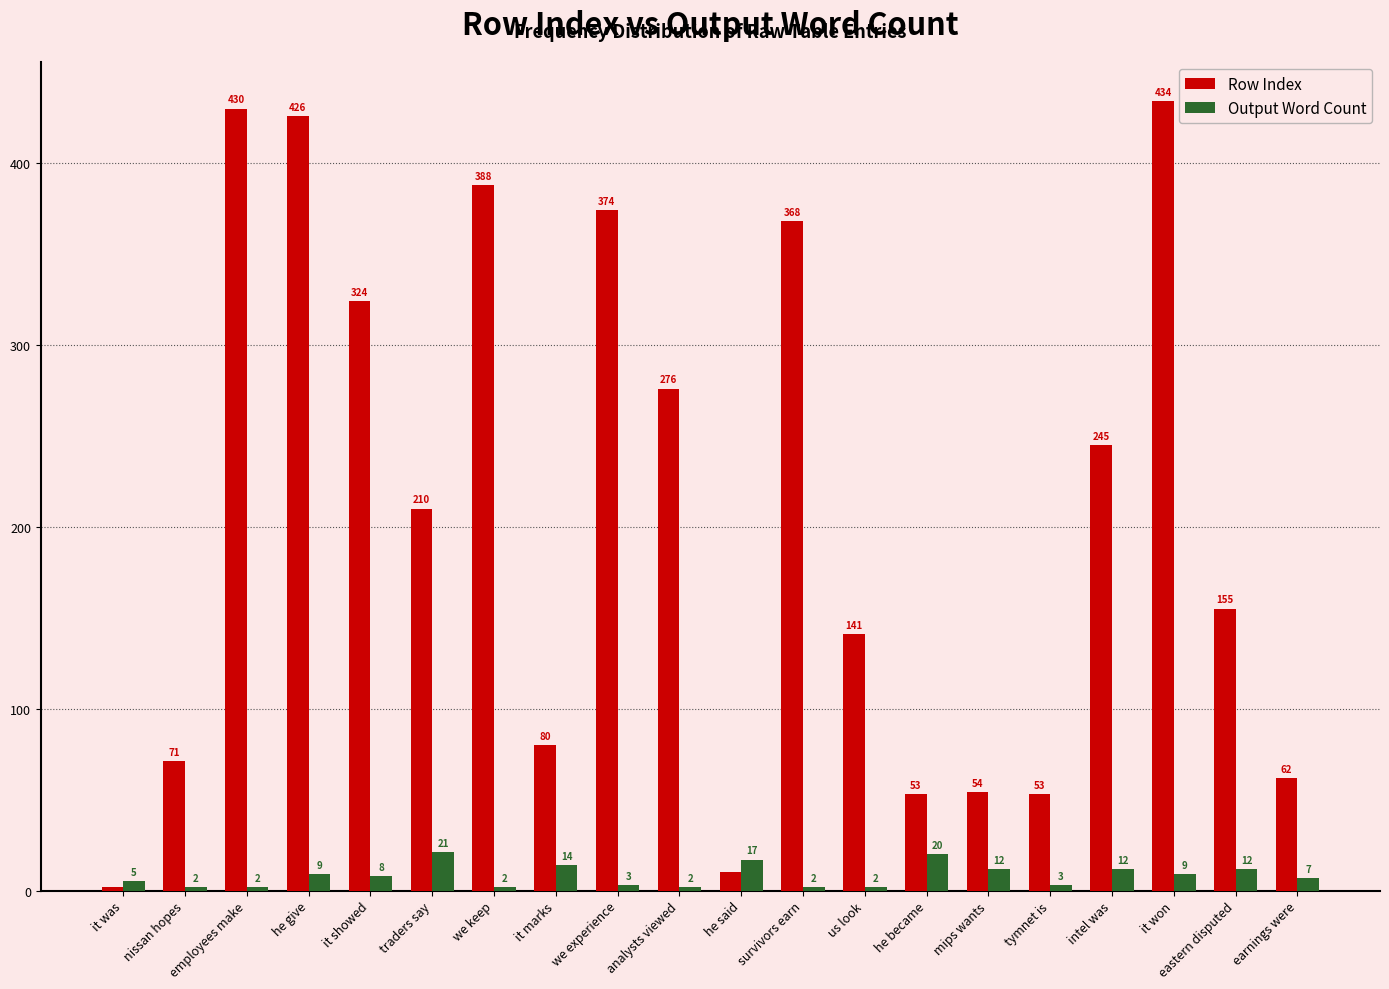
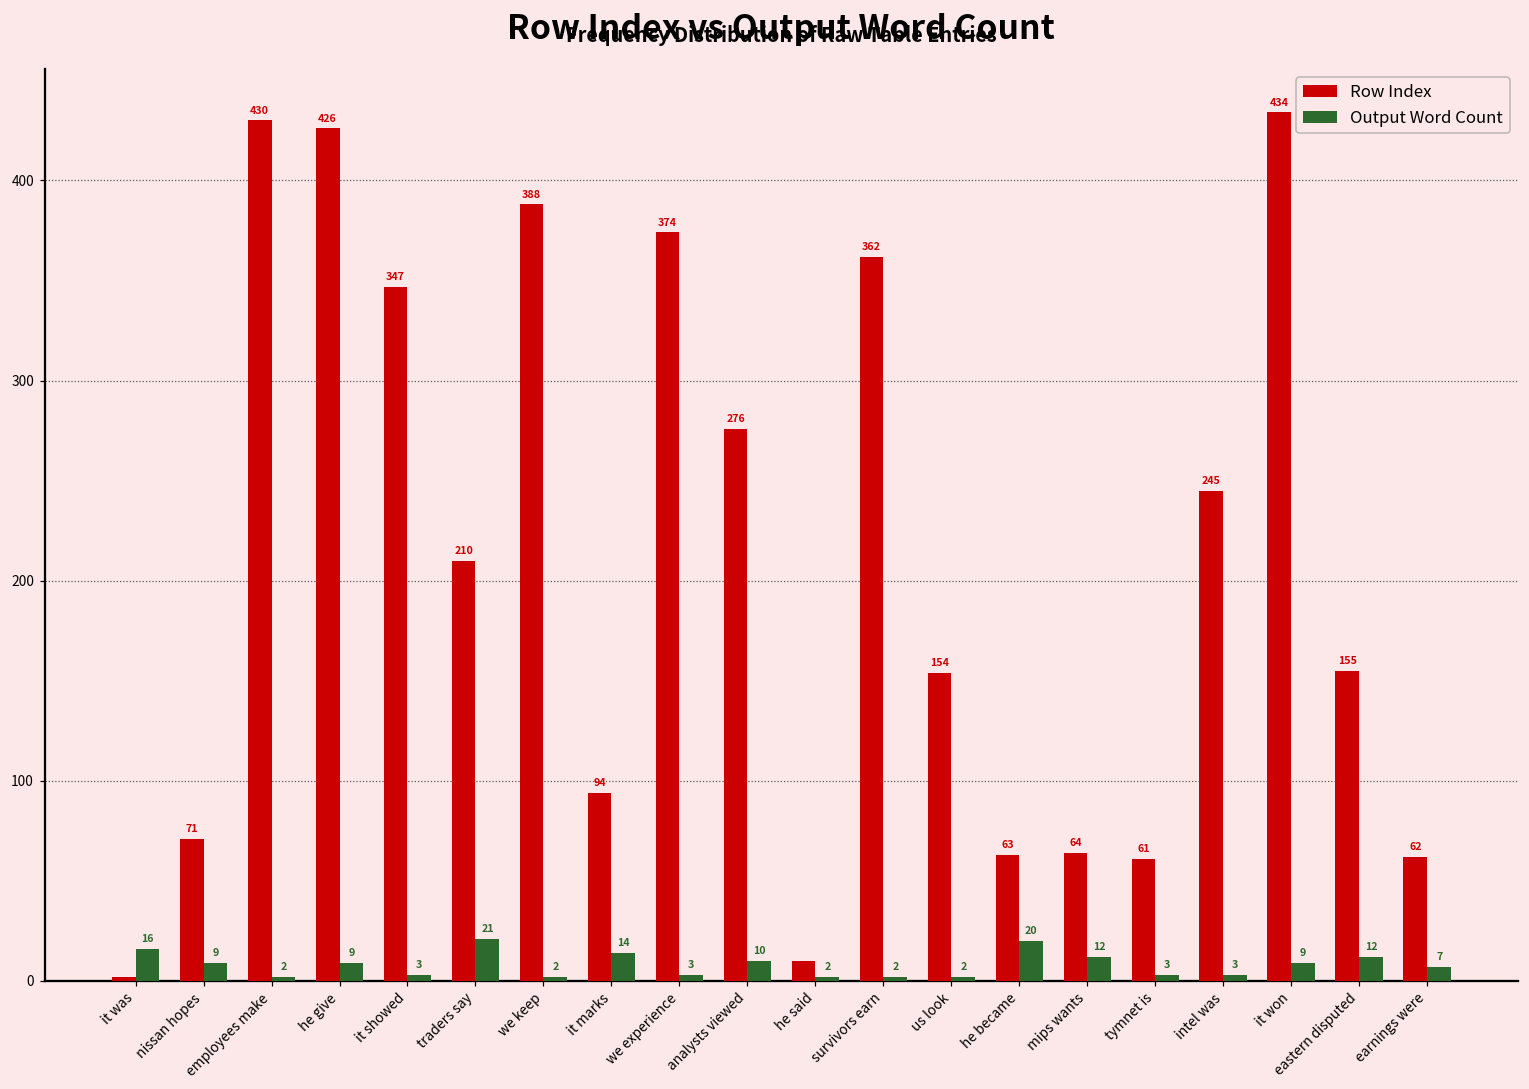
Output Word Count, it was: 5 -> 16
Output Word Count, nissan hopes: 2 -> 9
Row Index, it showed: 324 -> 347
Output Word Count, it showed: 8 -> 3
Row Index, it marks: 80 -> 94
Output Word Count, analysts viewed: 2 -> 10
Output Word Count, he said: 17 -> 2
Row Index, survivors earn: 368 -> 362
Row Index, us look: 141 -> 154
Row Index, he became: 53 -> 63
Row Index, mips wants: 54 -> 64
Row Index, tymnet is: 53 -> 61
Output Word Count, intel was: 12 -> 3
